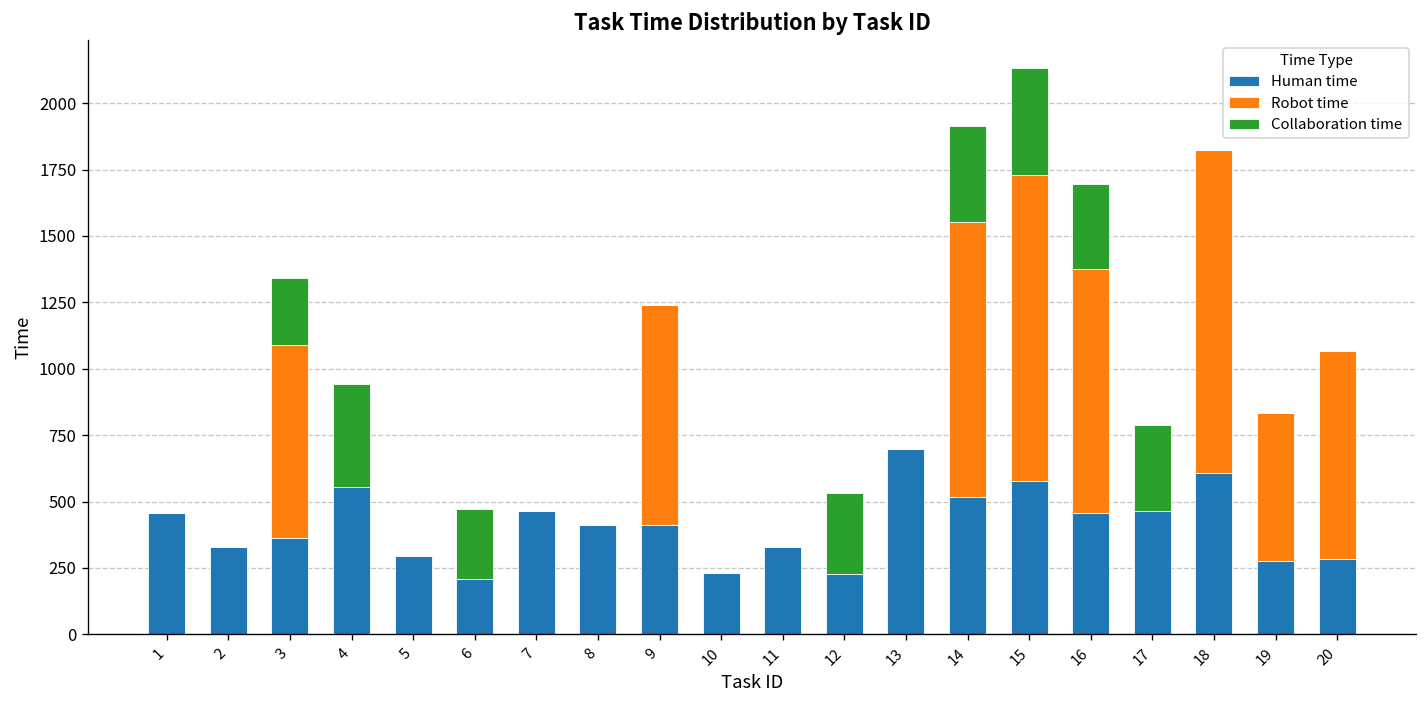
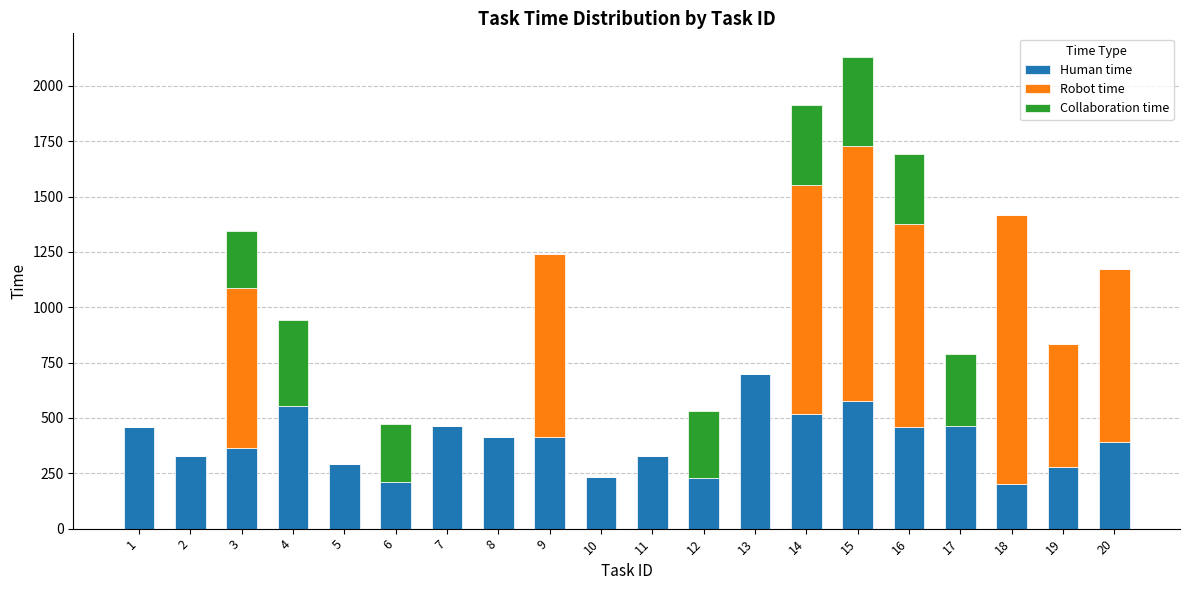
Human time, 18: 610 -> 200
Human time, 20: 280 -> 390
